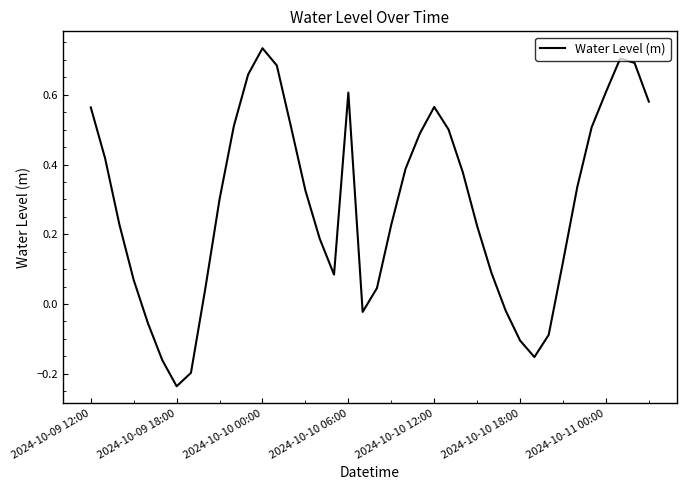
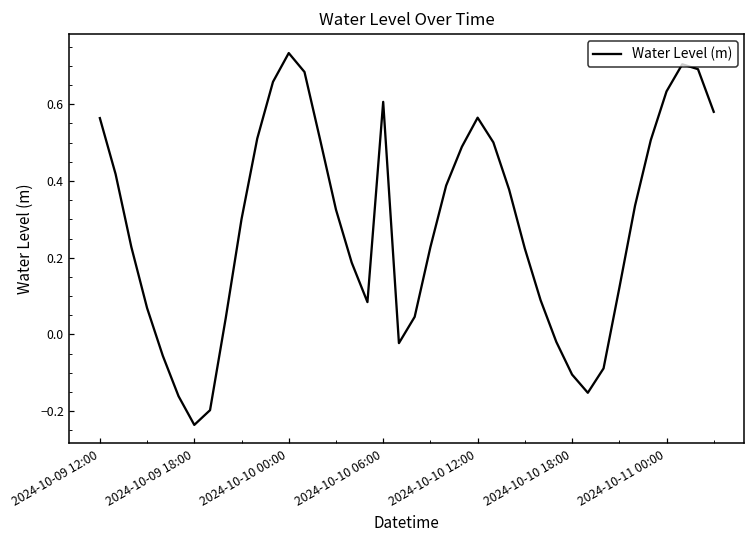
2024-10-11 00:00: 0.61 -> 0.63
